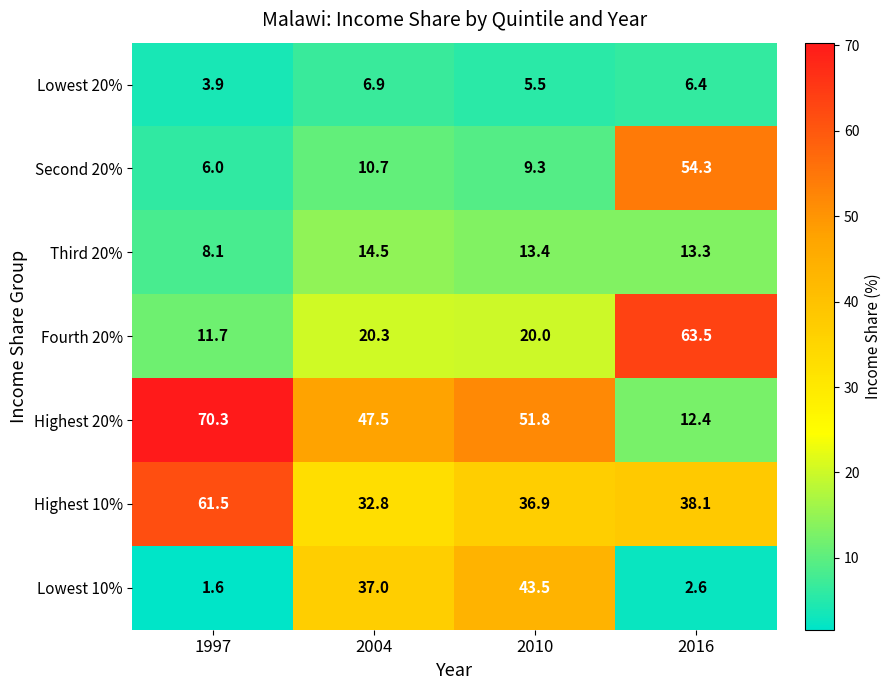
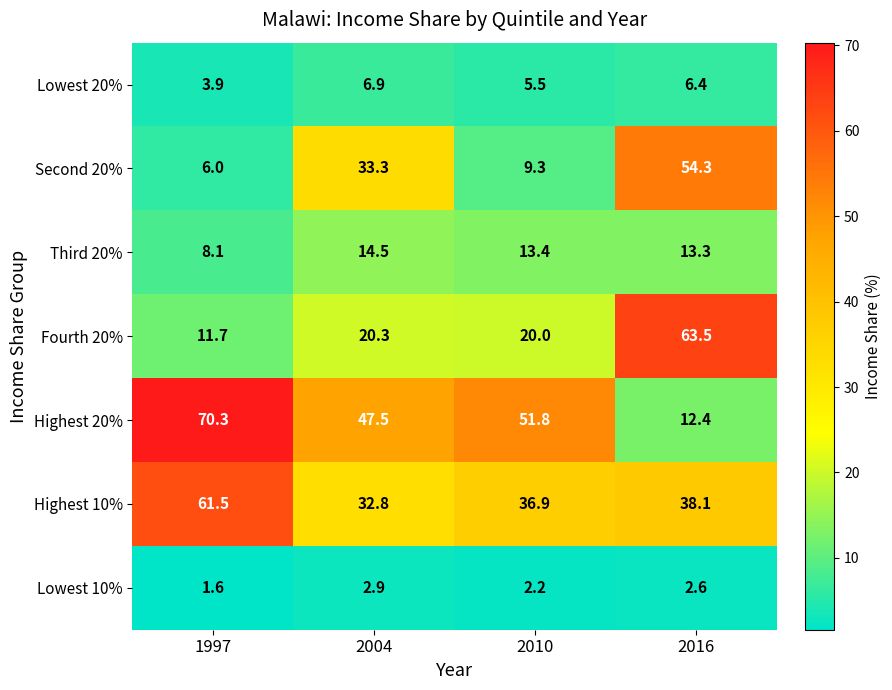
Second 20%, 2004: 10.7 -> 33.3
Lowest 10%, 2004: 37.0 -> 2.9
Lowest 10%, 2010: 43.5 -> 2.2
